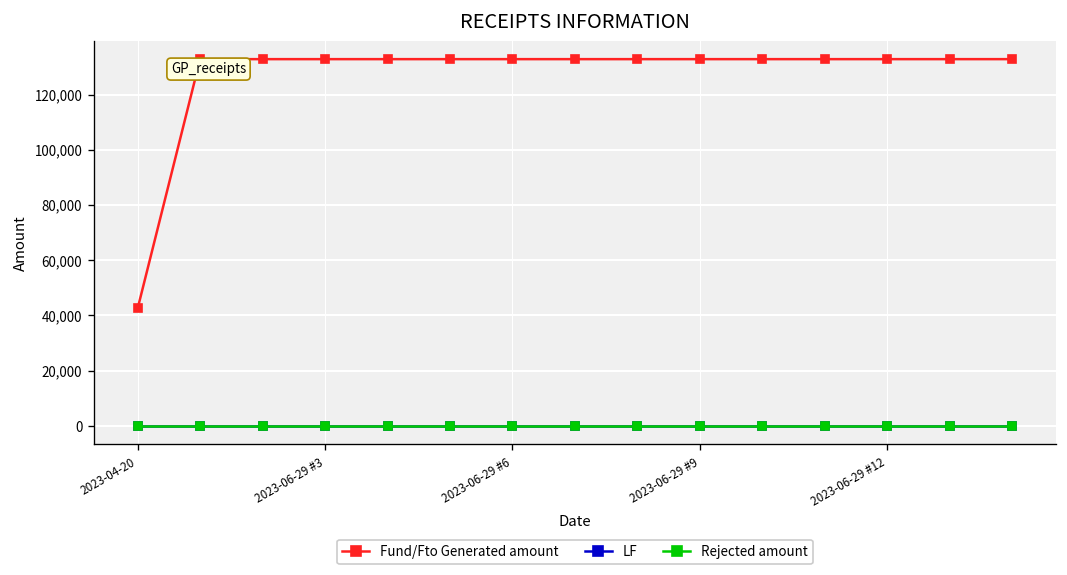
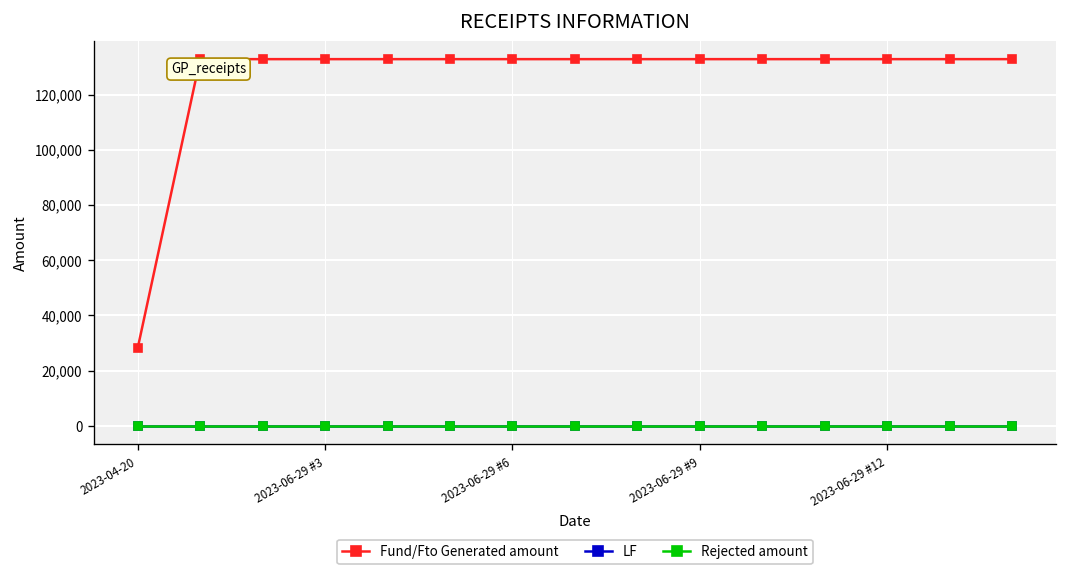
Fund/Fto Generated amount, 2023-04-20: 43,000 -> 28,000
